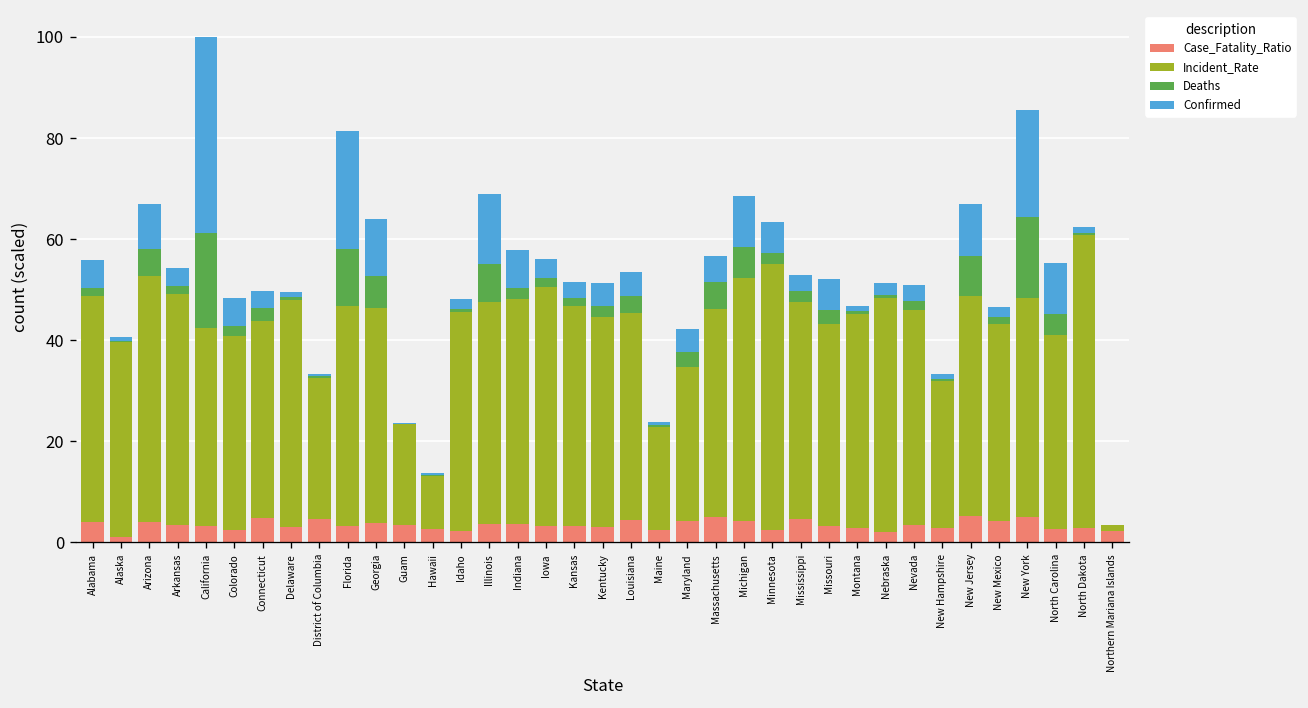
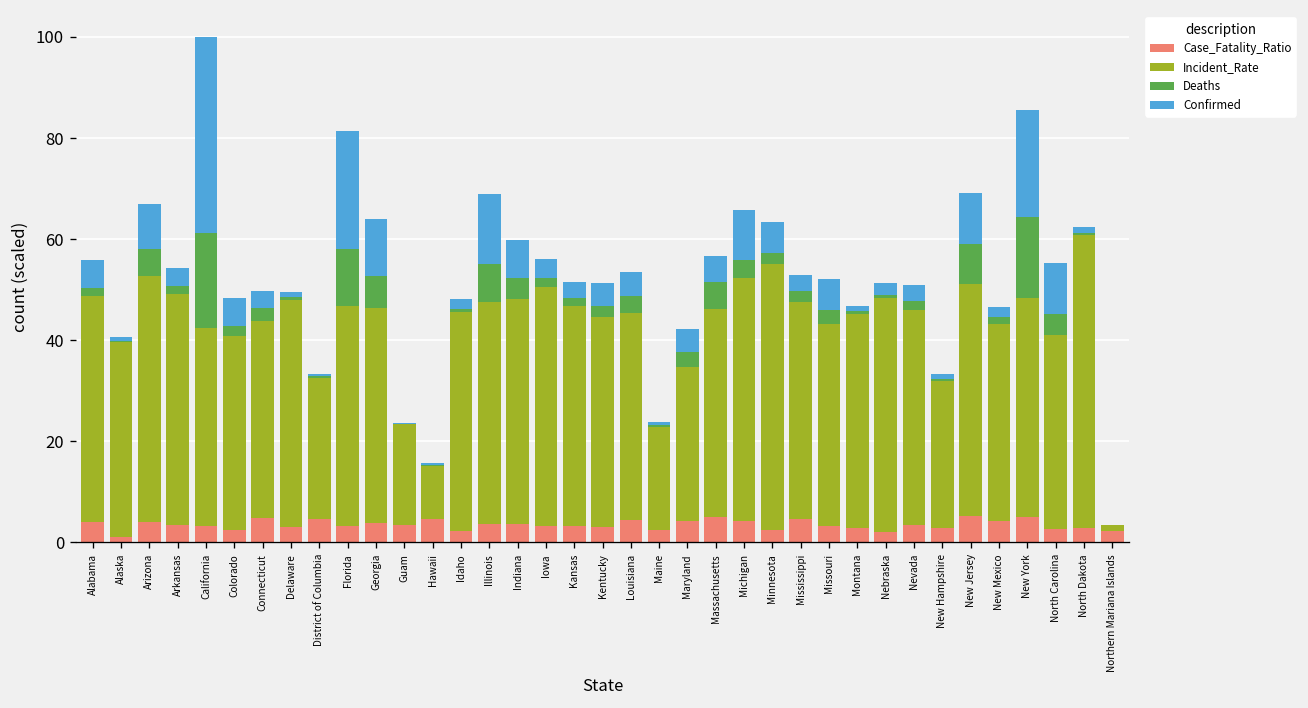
Case_Fatality_Ratio, Hawaii: 3 -> 5
Deaths, Indiana: 2 -> 4
Deaths, Michigan: 6 -> 4
Incident_Rate, New Jersey: 44 -> 46
